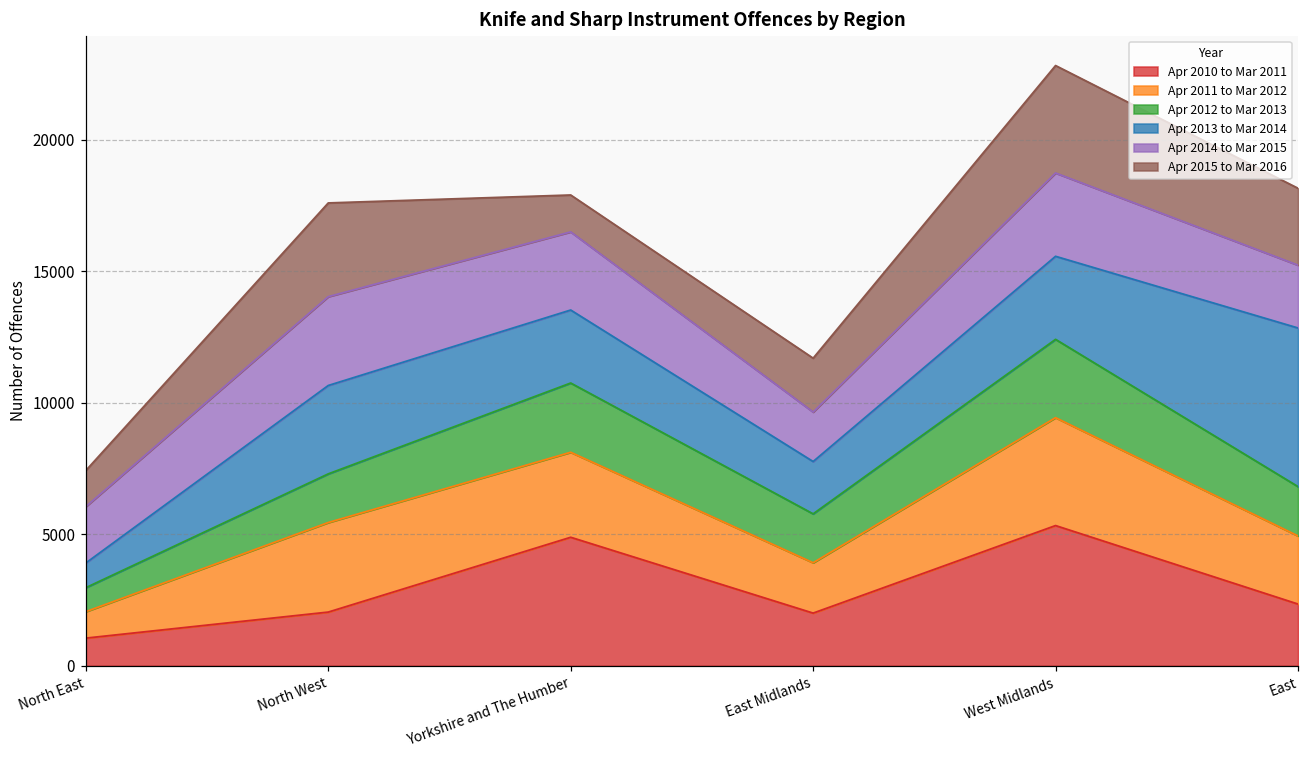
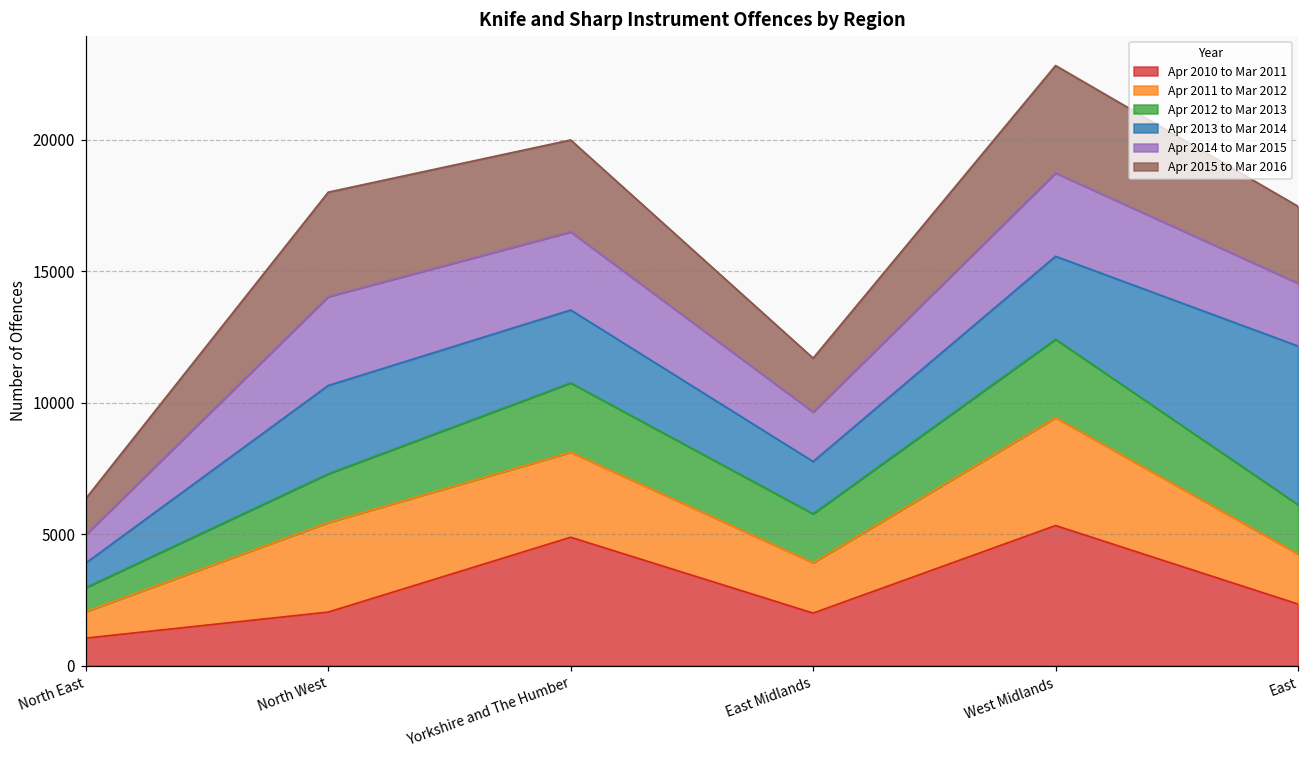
Apr 2014 to Mar 2015, North East: 2100 -> 1100
Apr 2015 to Mar 2016, North West: 3600 -> 4000
Apr 2015 to Mar 2016, Yorkshire and The Humber: 1400 -> 3500
Apr 2011 to Mar 2012, East: 2600 -> 1900
